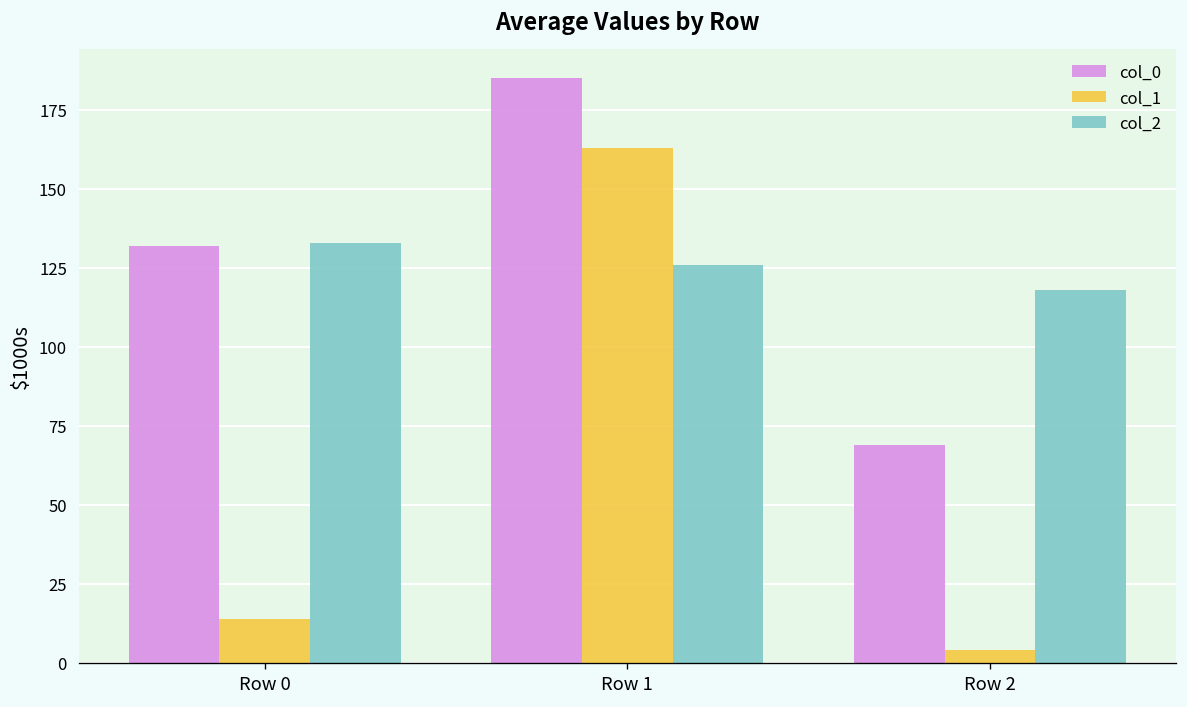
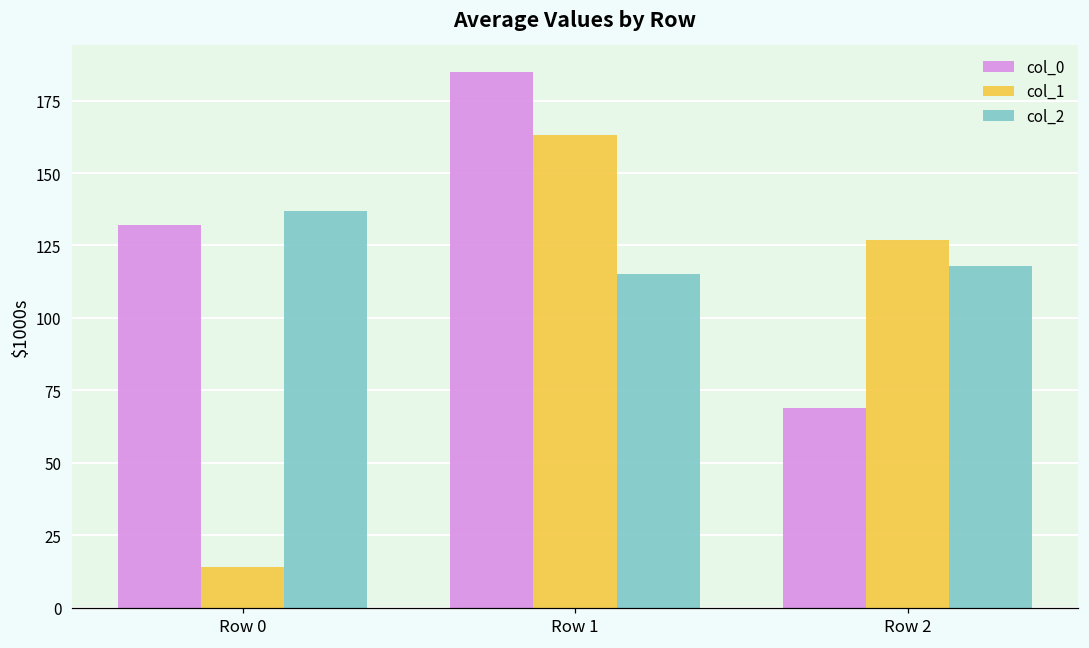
col_2, Row 0: 133 -> 137
col_2, Row 1: 126 -> 115
col_1, Row 2: 4 -> 127
